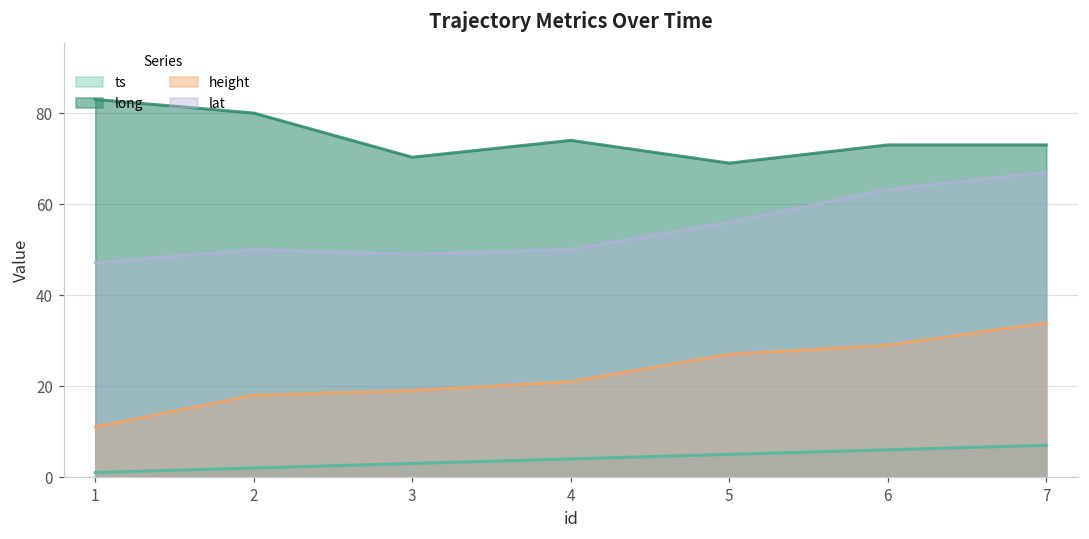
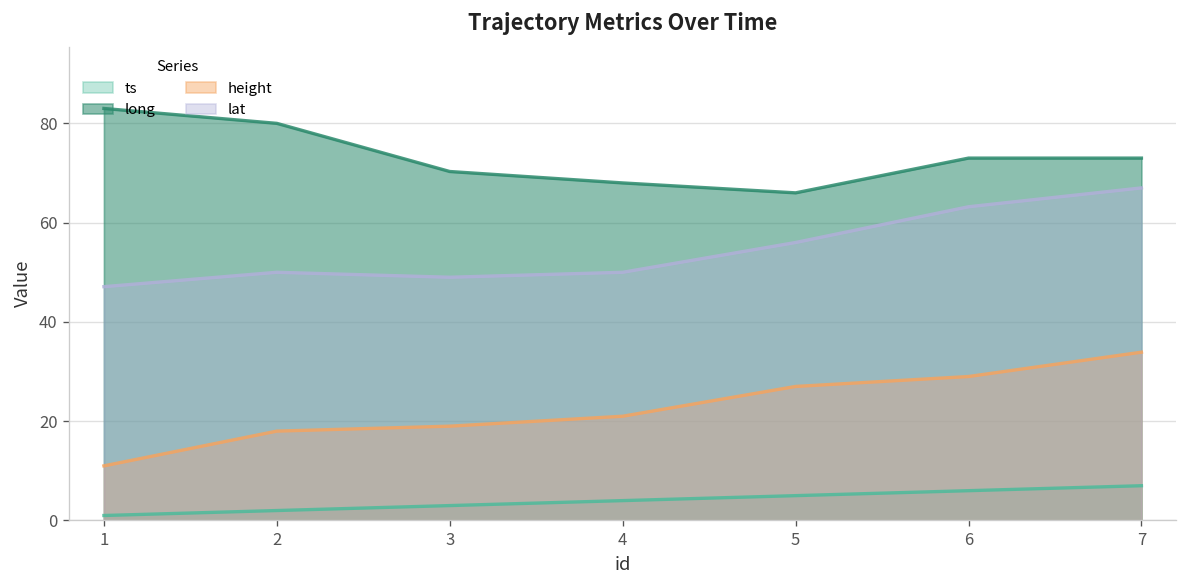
long, 4: 74 -> 68
long, 5: 69 -> 66
